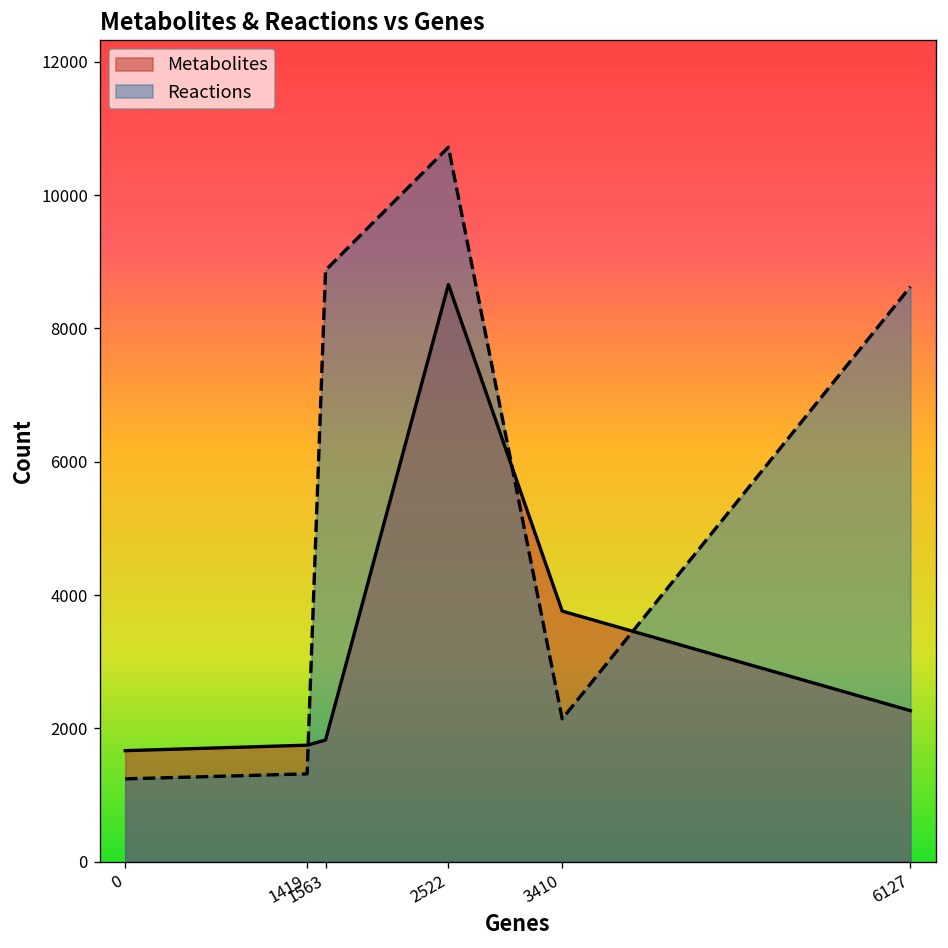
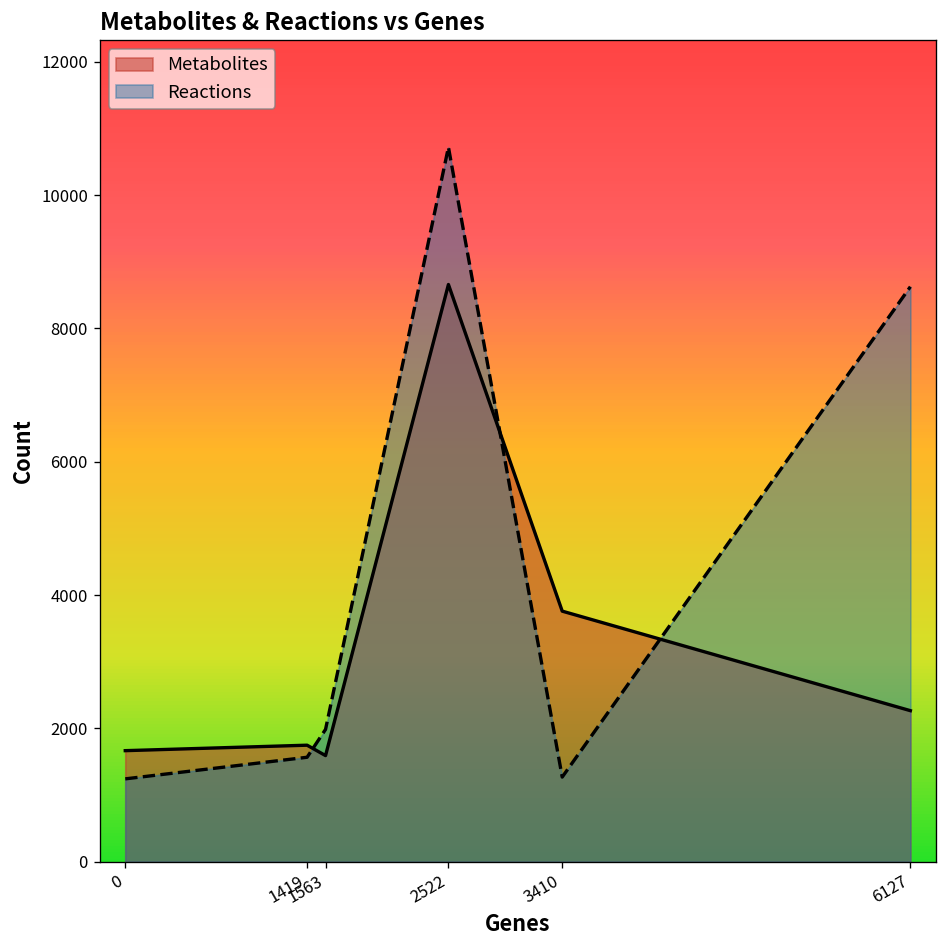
Reactions, 1419: 1300 -> 1600
Metabolites, 1563: 1800 -> 1600
Reactions, 1563: 8900 -> 2000
Reactions, 3410: 2100 -> 1300
